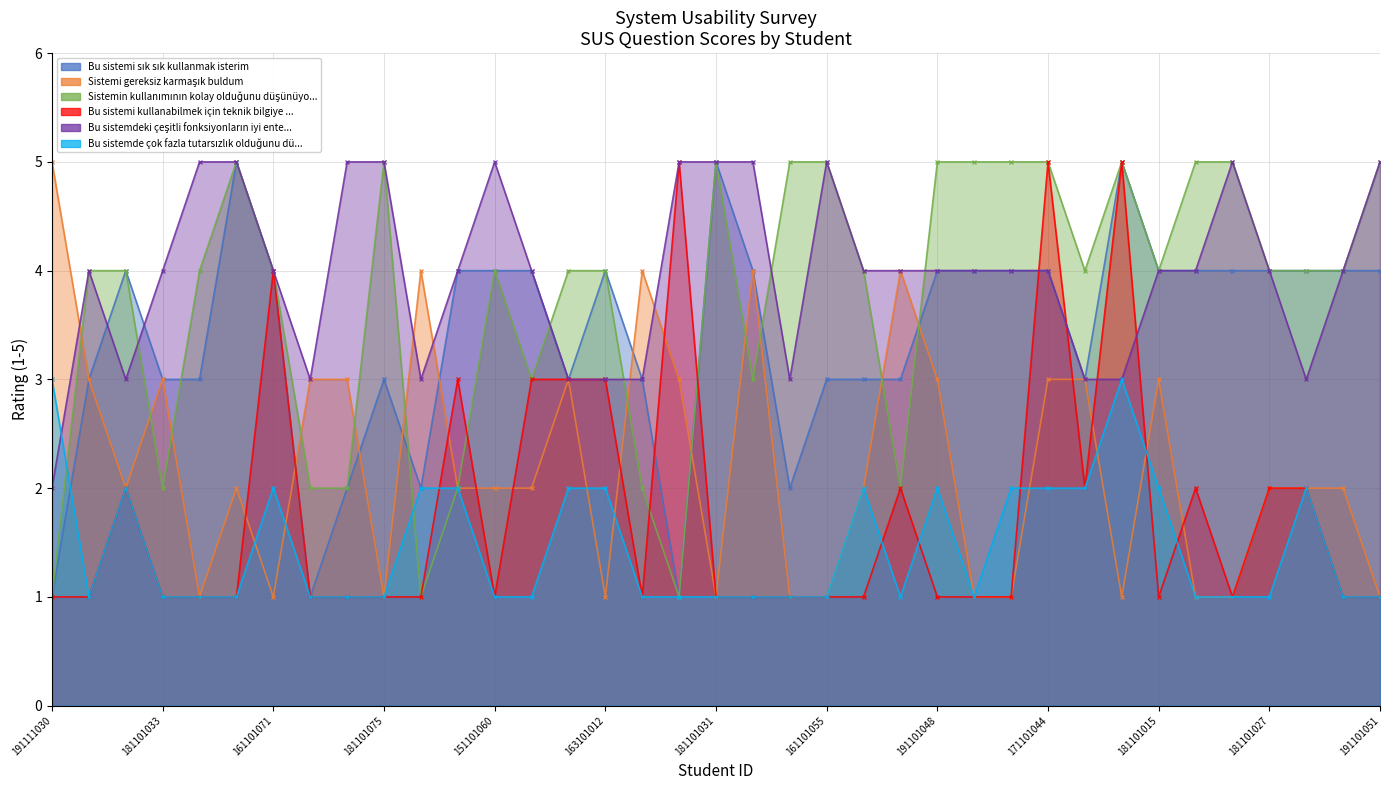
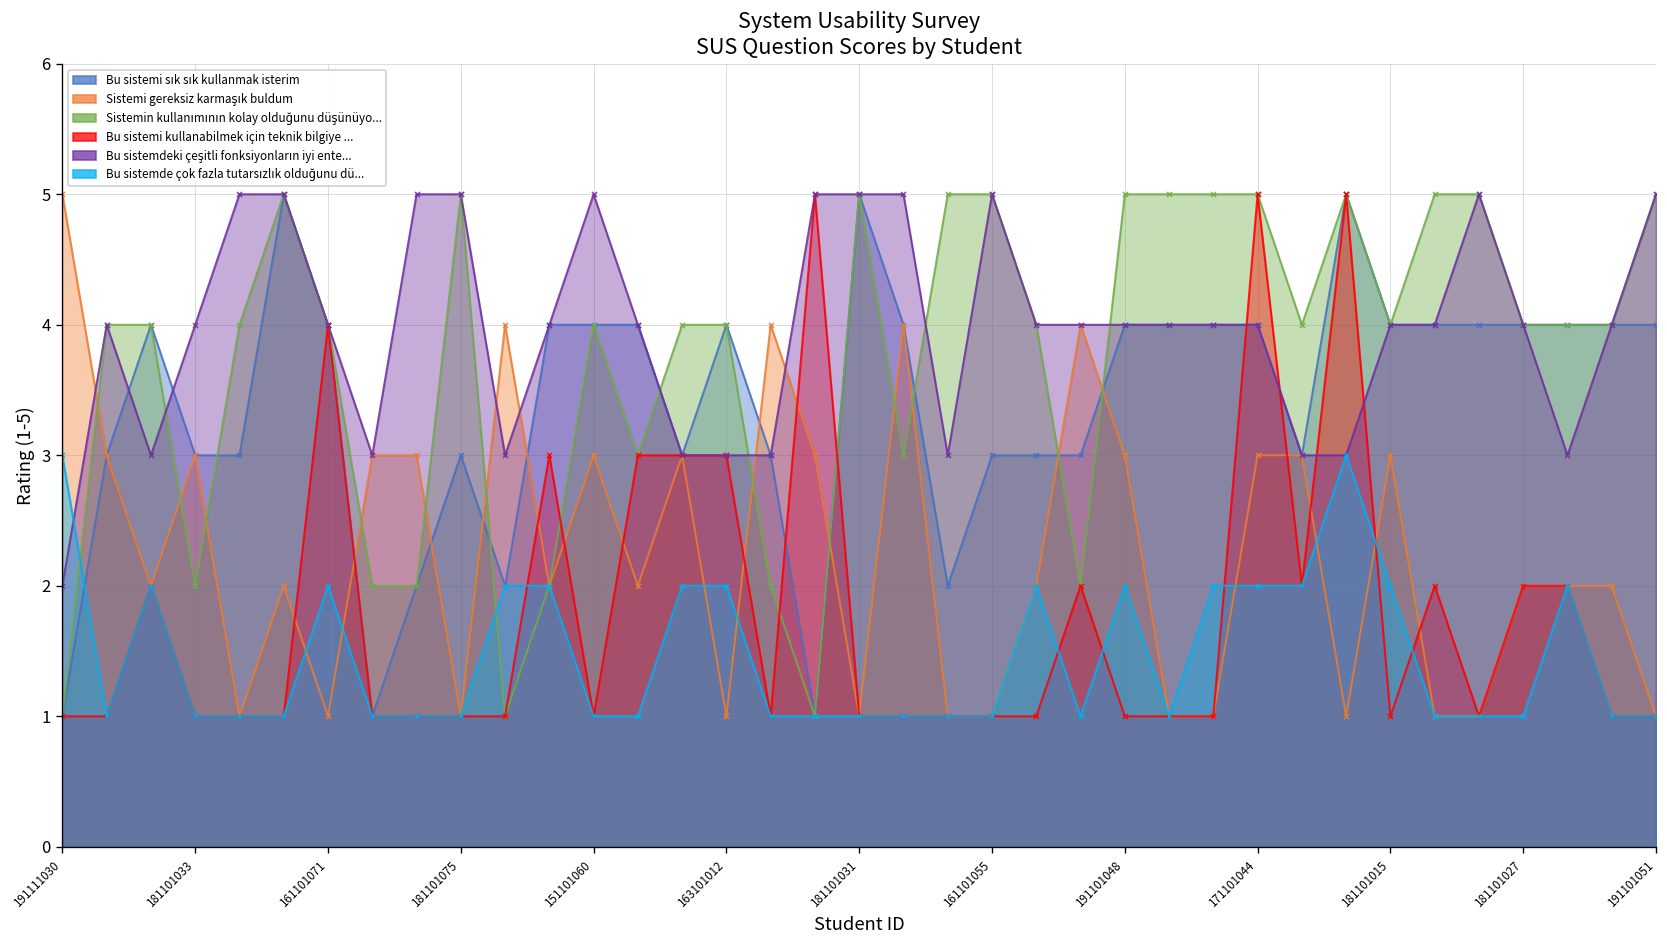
Sistemi gereksiz karmaşık buldum, 151101060: 2 -> 3
